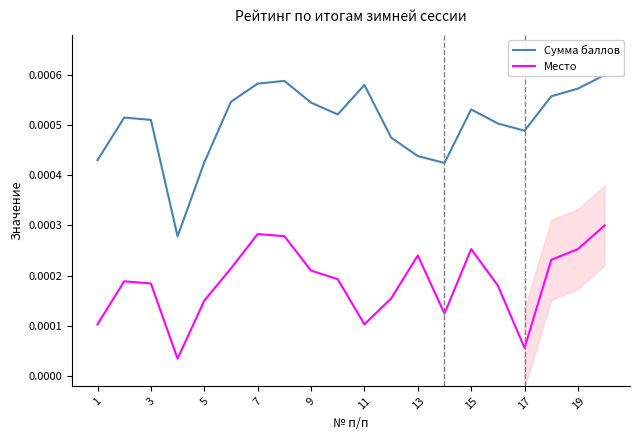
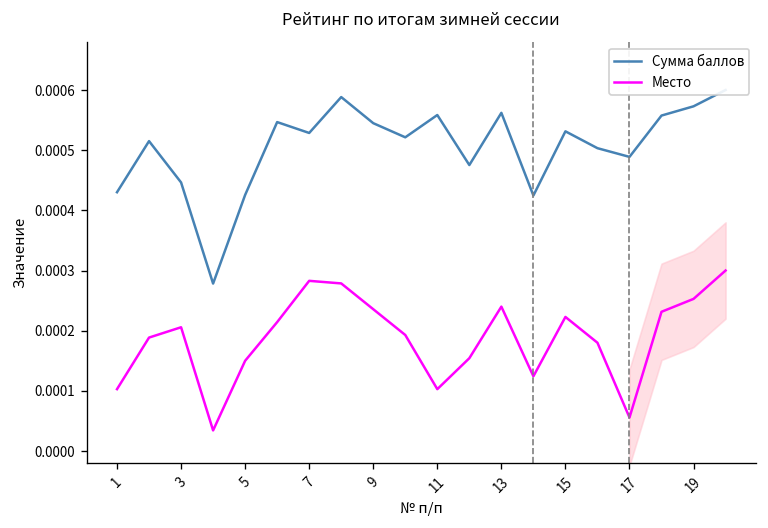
Сумма баллов, 3: 0.00051 -> 0.00045
Место, 3: 0.00018 -> 0.00021
Сумма баллов, 7: 0.00058 -> 0.00053
Место, 9: 0.00021 -> 0.00024
Сумма баллов, 11: 0.00058 -> 0.00056
Сумма баллов, 13: 0.00044 -> 0.00056
Место, 15: 0.00025 -> 0.00022
